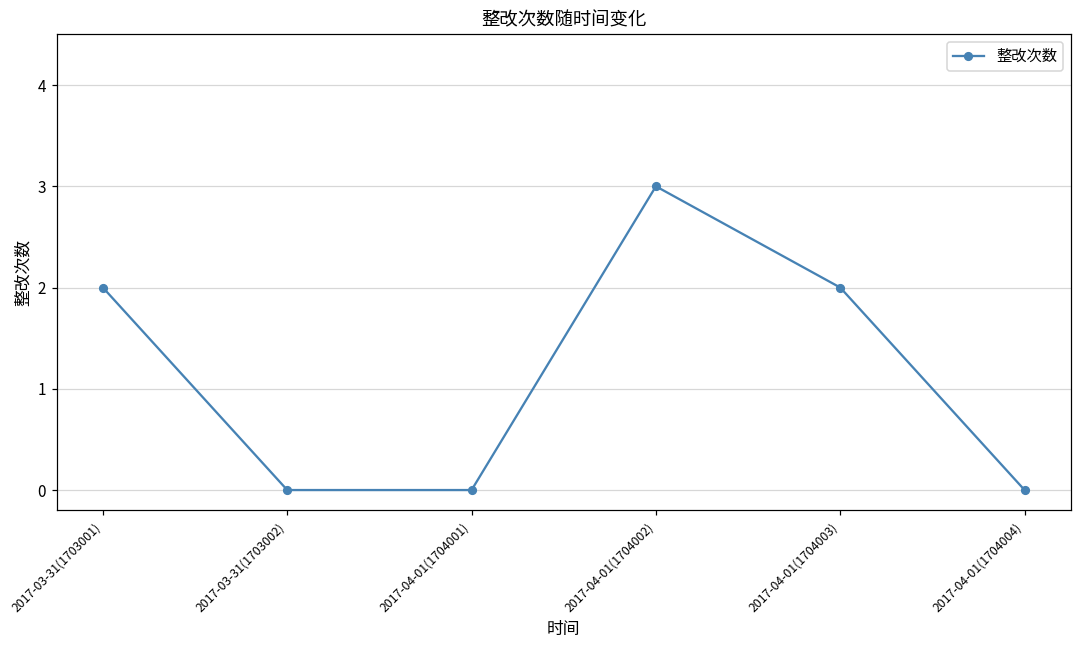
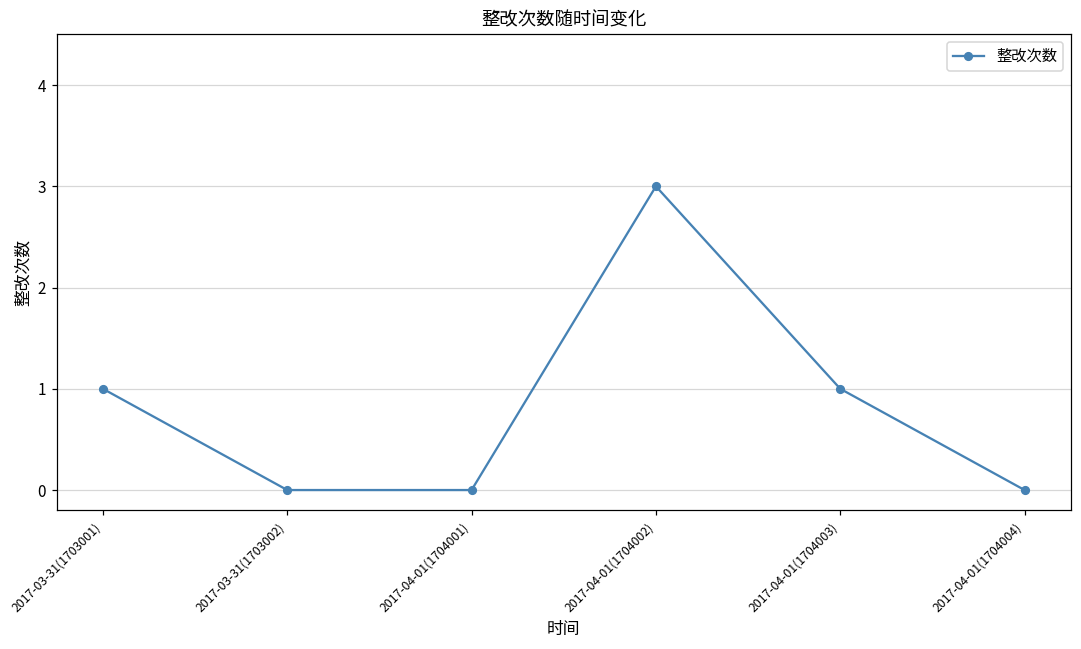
2017-03-31(1703001): 2 -> 1
2017-04-01(1704003): 2 -> 1
